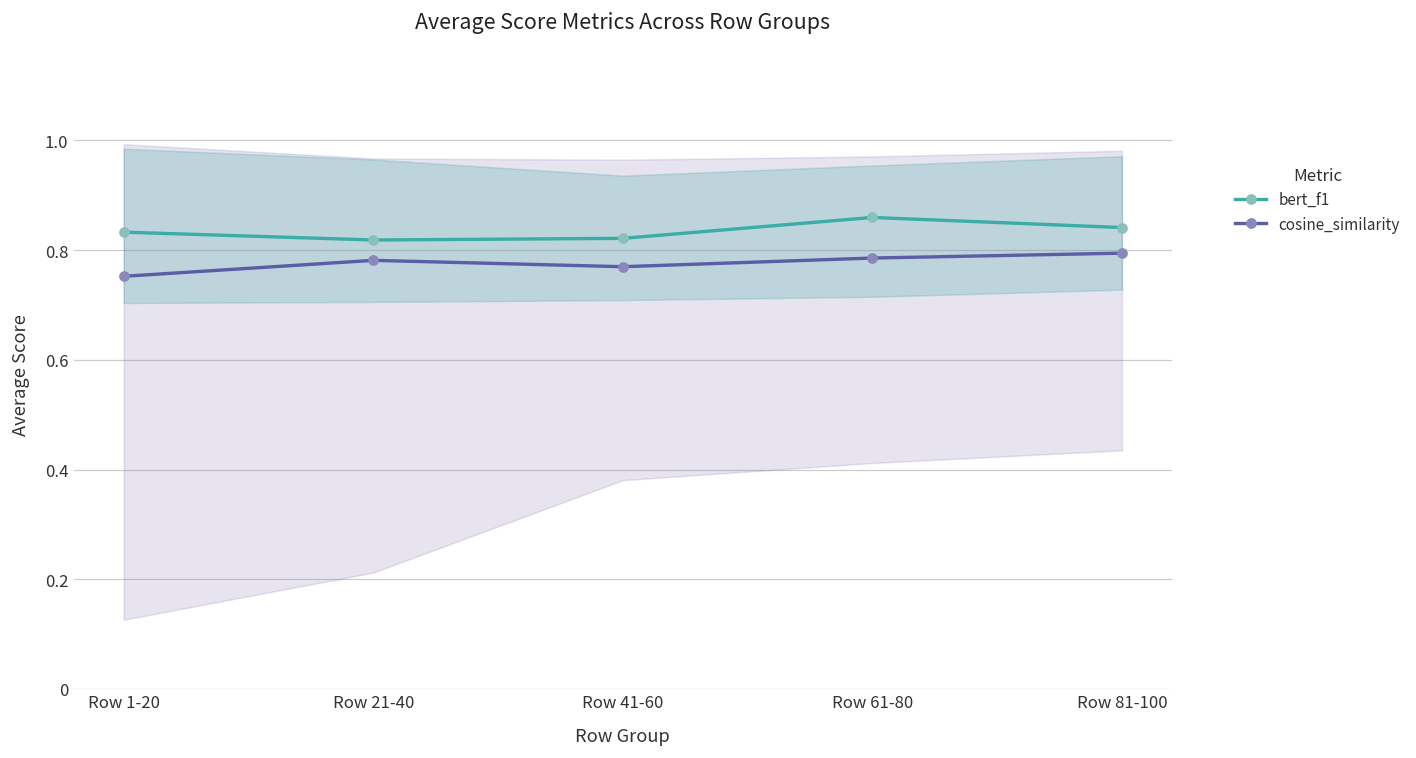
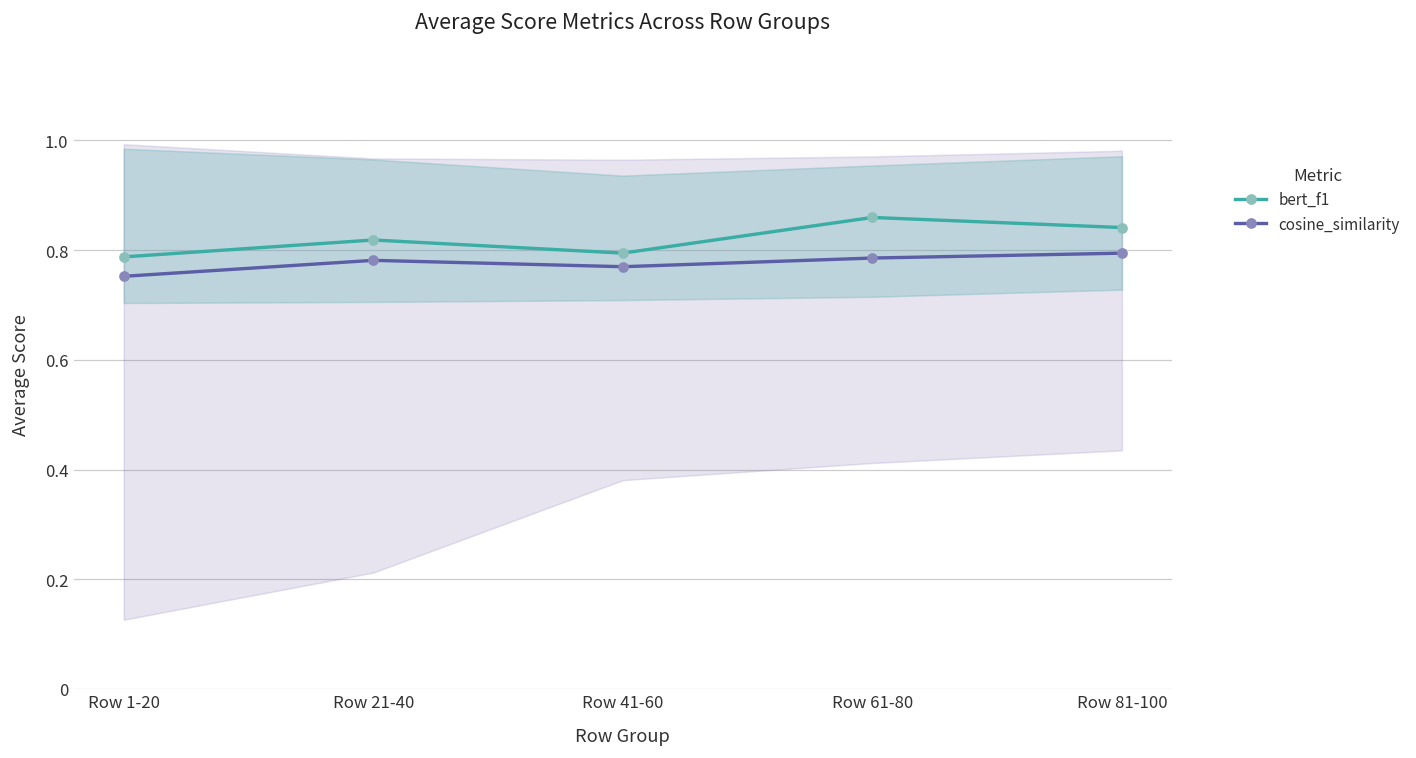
bert_f1, Row 1-20: 0.83 -> 0.79
bert_f1, Row 41-60: 0.82 -> 0.79
